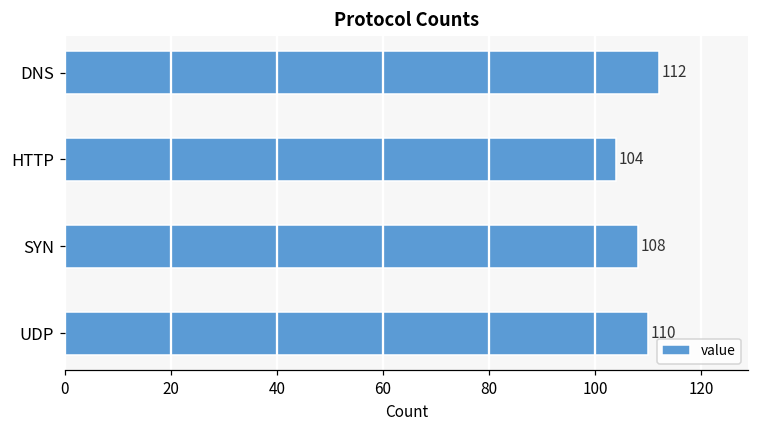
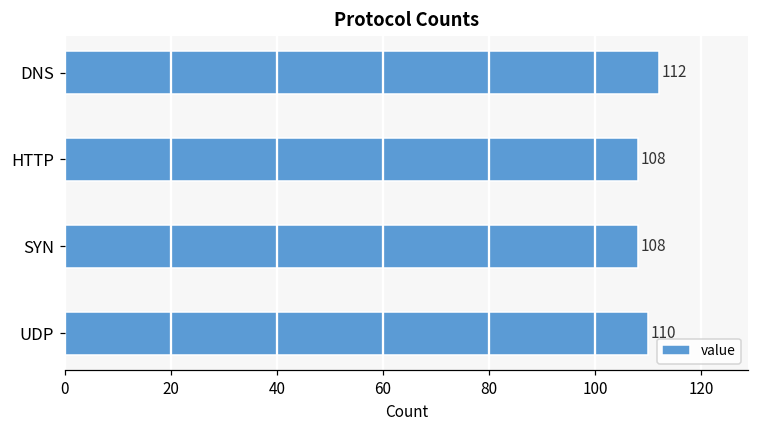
HTTP: 104 -> 108
